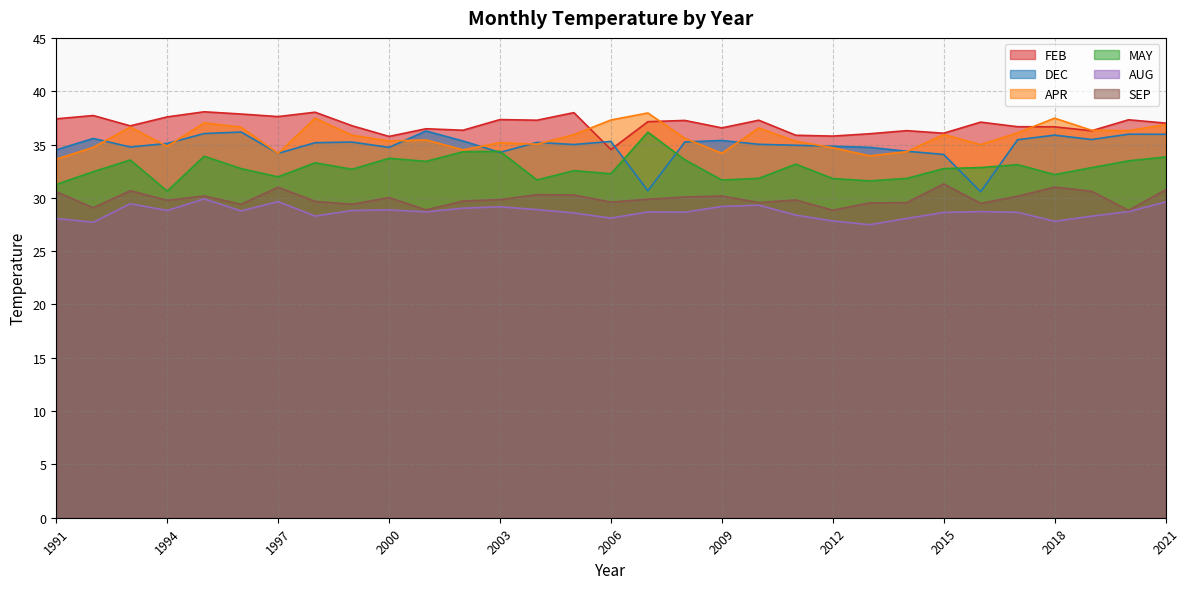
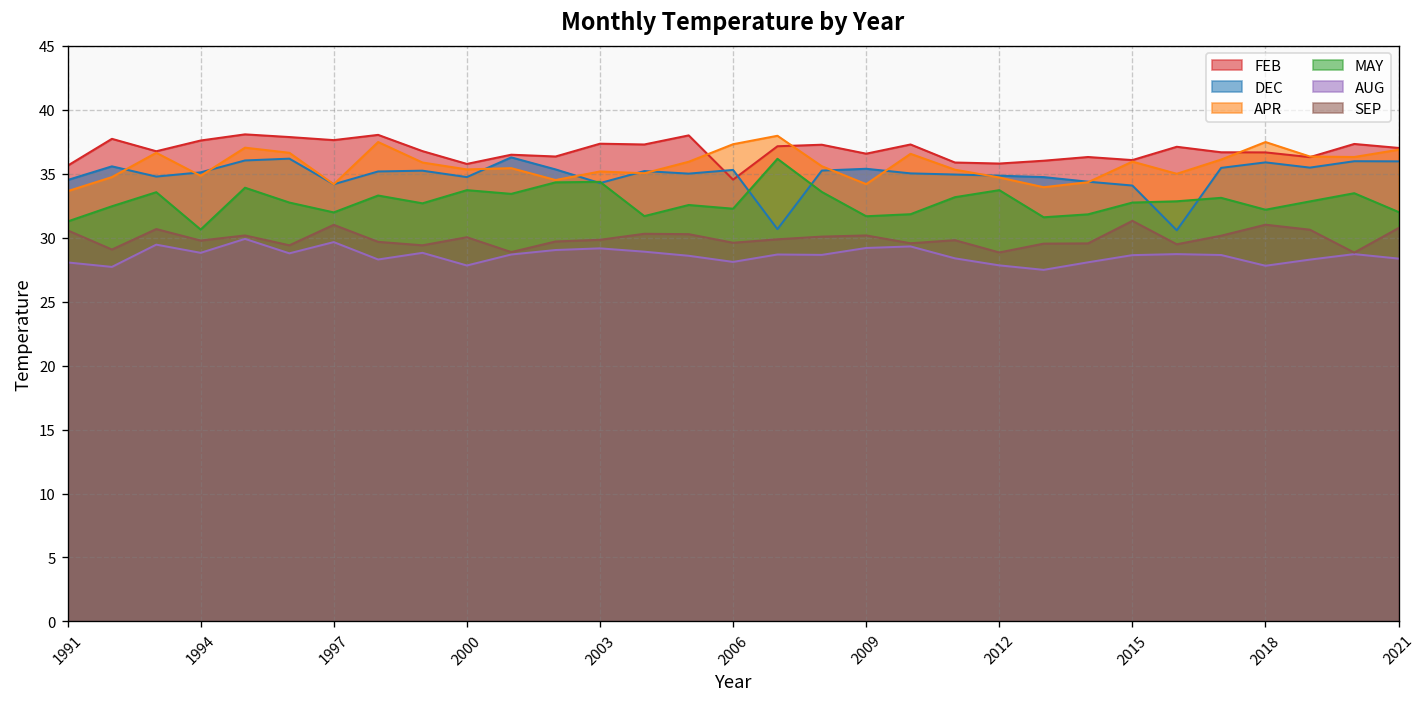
FEB, 1991: 37.4 -> 35.6
AUG, 2000: 28.9 -> 27.8
MAY, 2012: 31.8 -> 33.7
MAY, 2021: 33.8 -> 32.0
AUG, 2021: 29.6 -> 28.4
